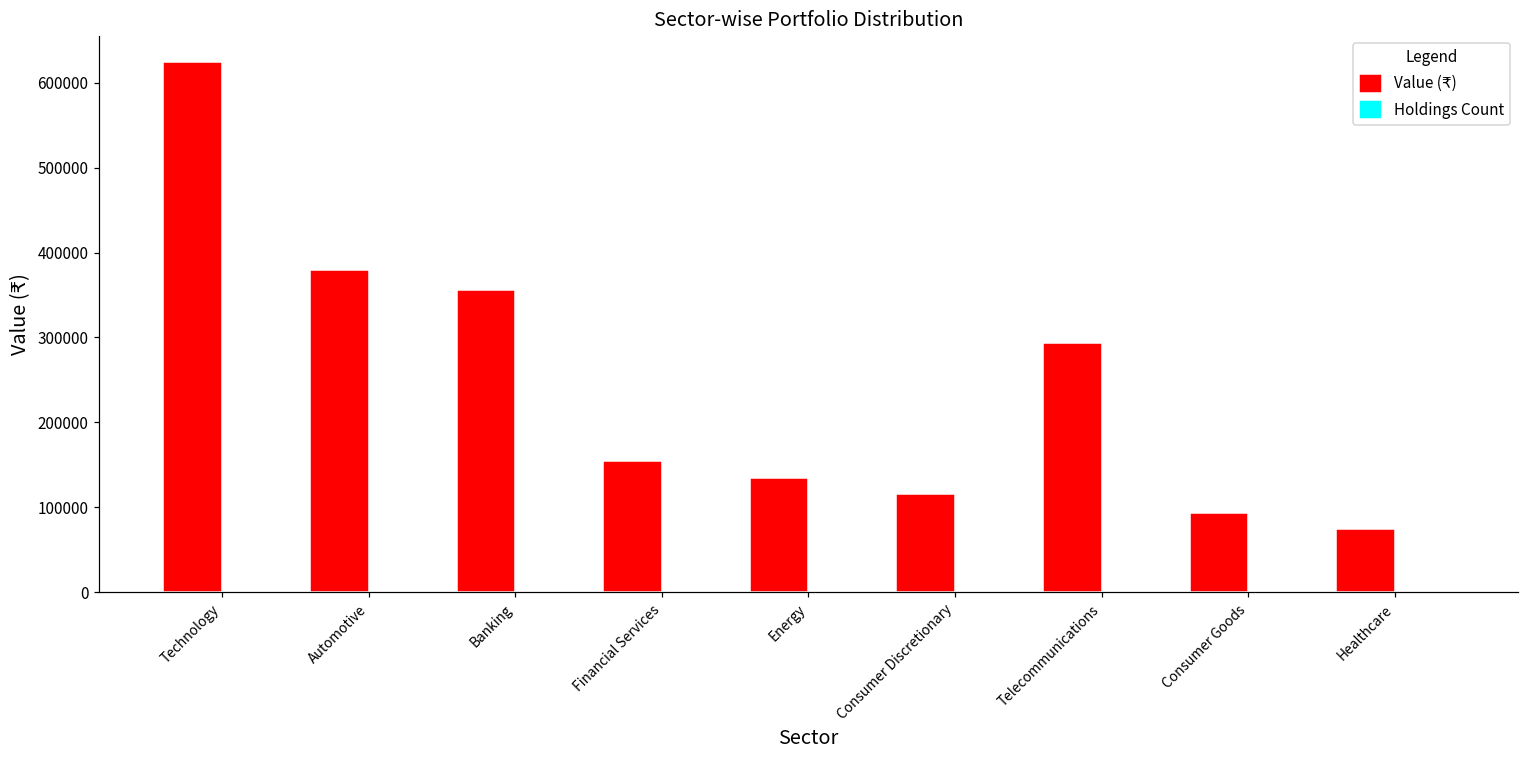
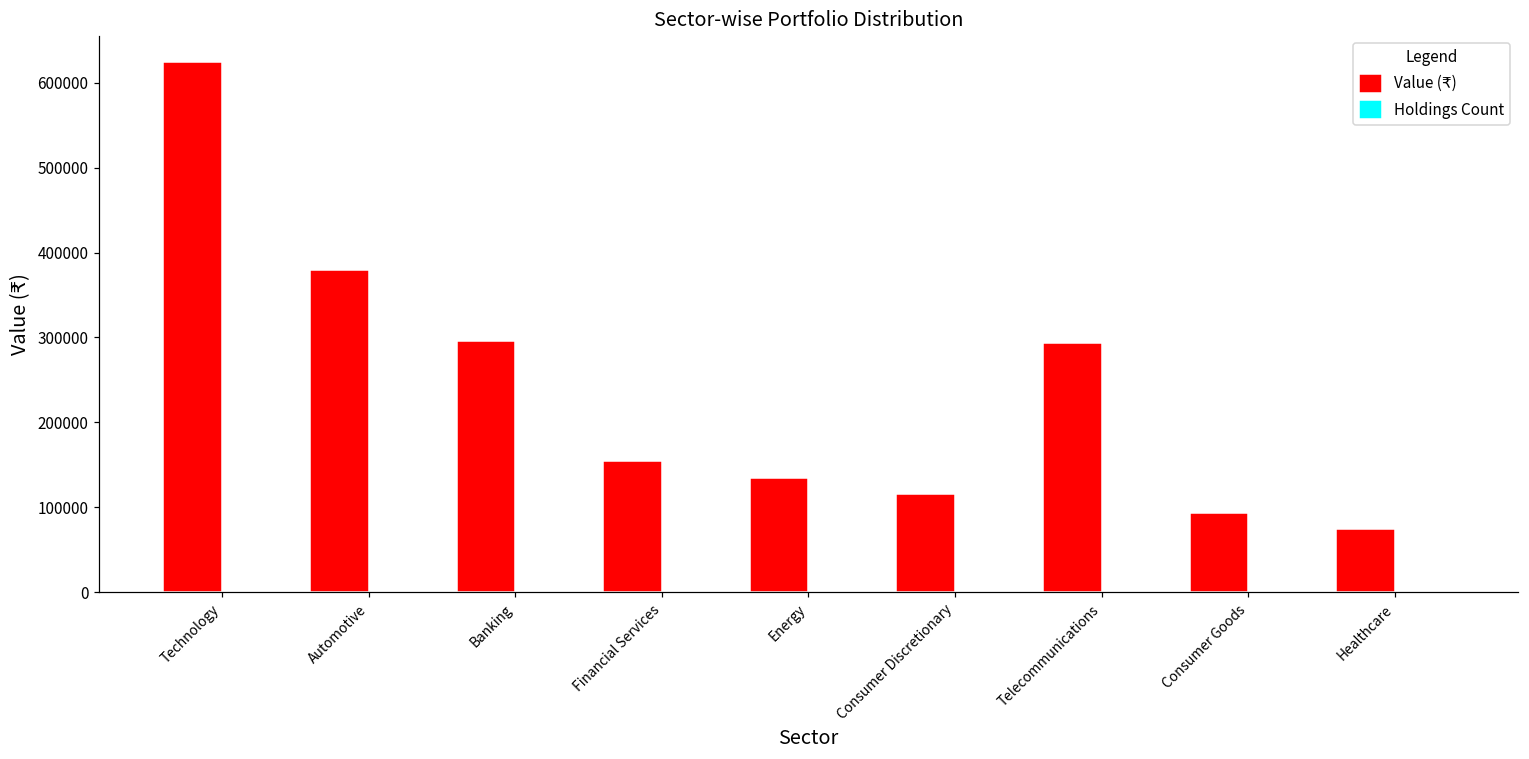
Value (₹), Banking: 360000 -> 300000
